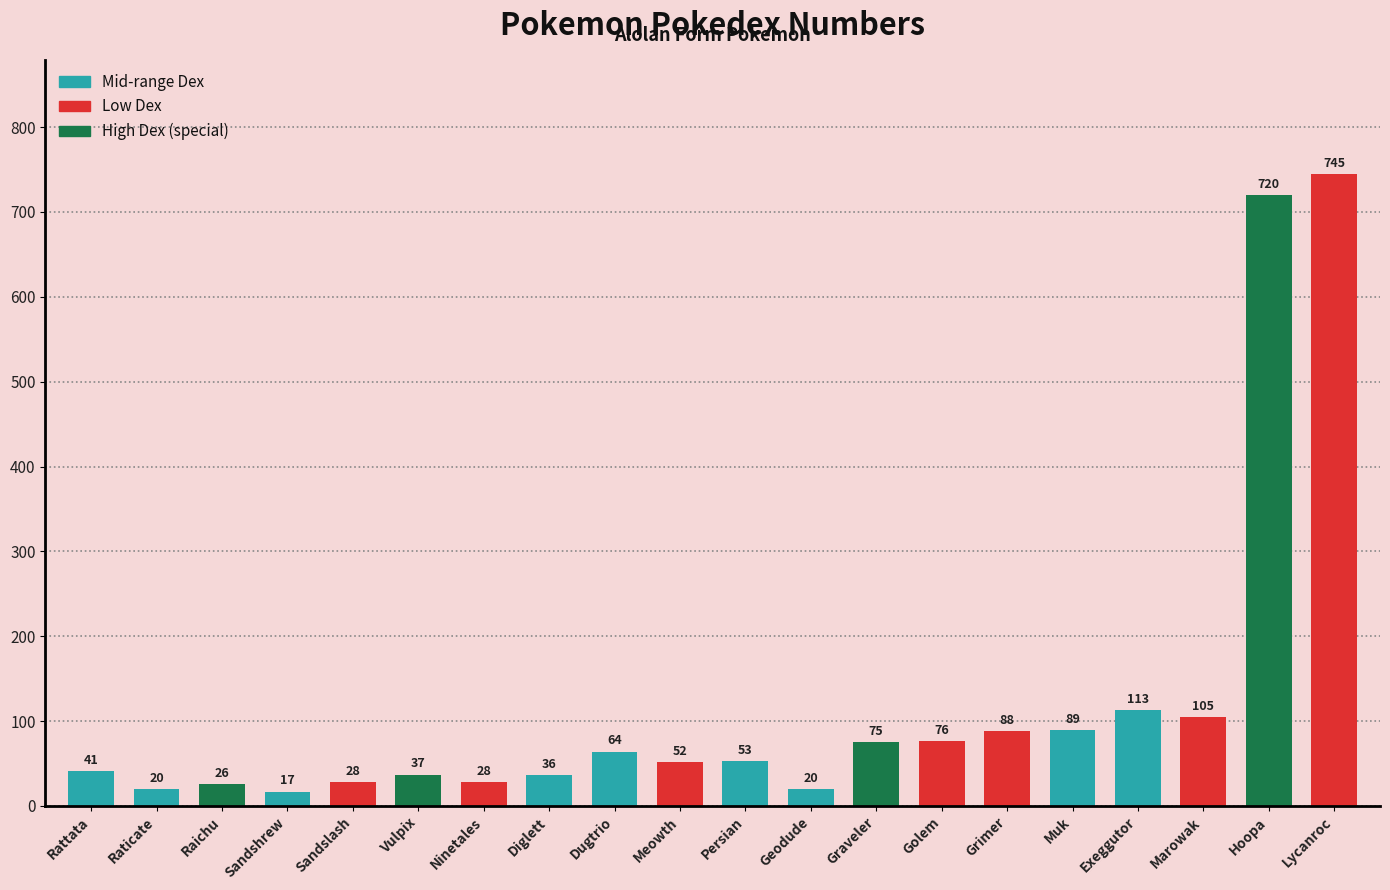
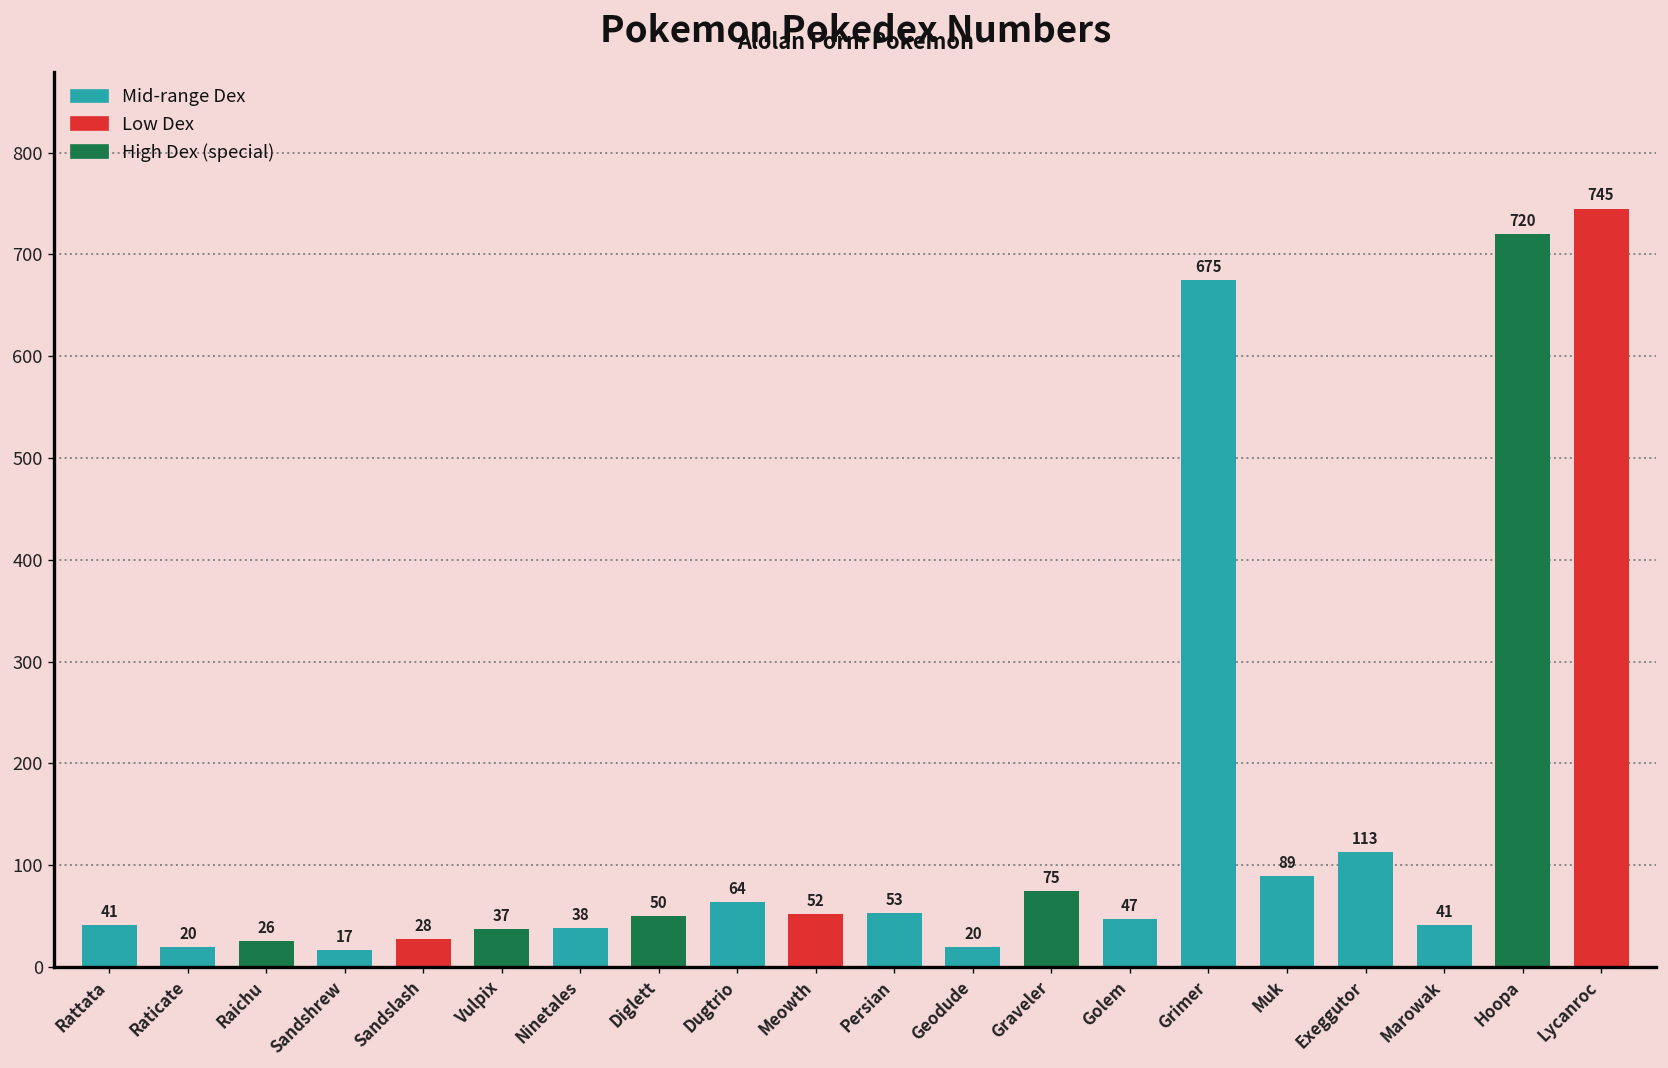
Ninetales: 28 -> 38
Diglett: 36 -> 50
Golem: 76 -> 47
Grimer: 88 -> 675
Marowak: 105 -> 41
